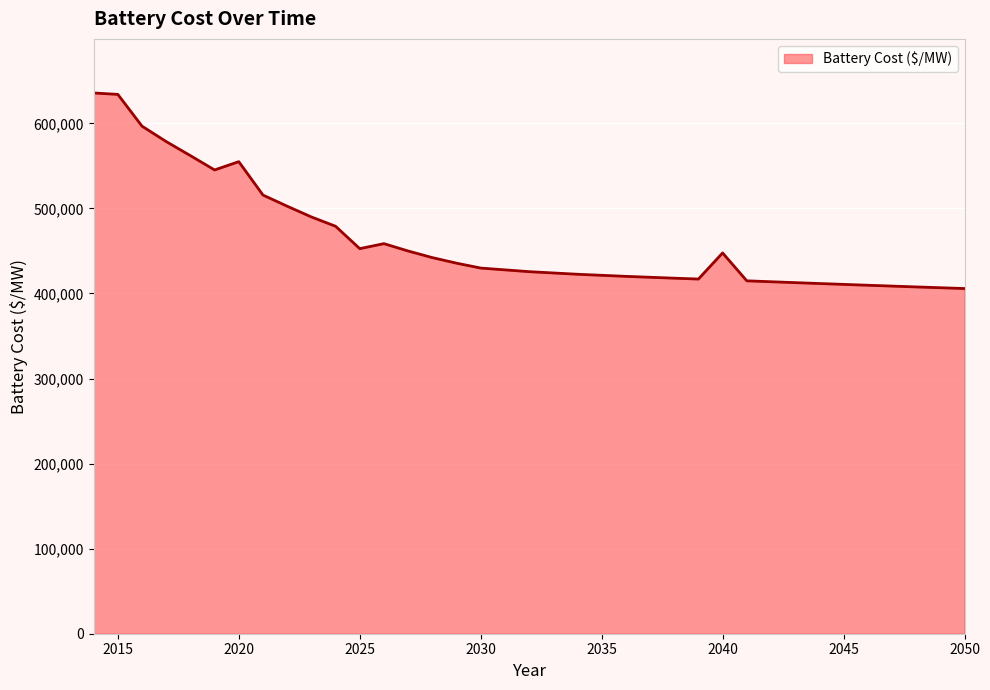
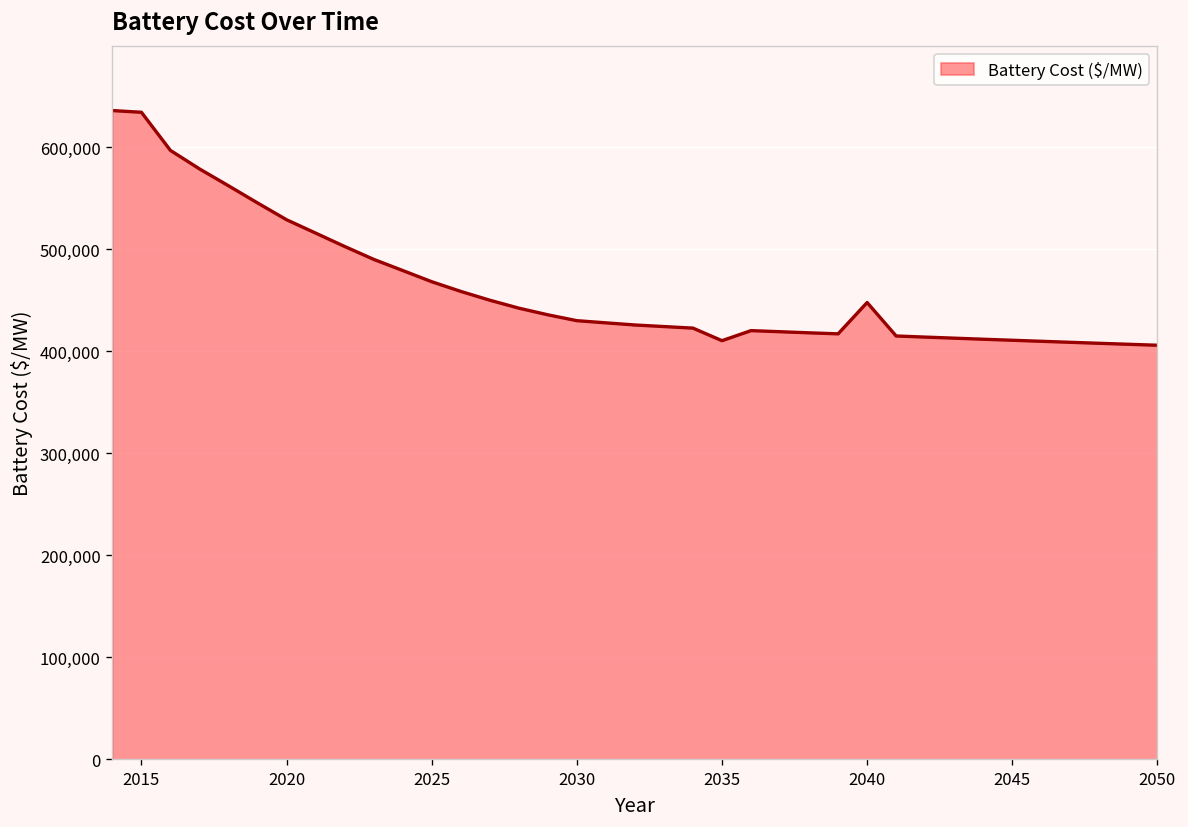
2020: 550,000 -> 530,000
2025: 450,000 -> 470,000
2035: 420,000 -> 410,000
